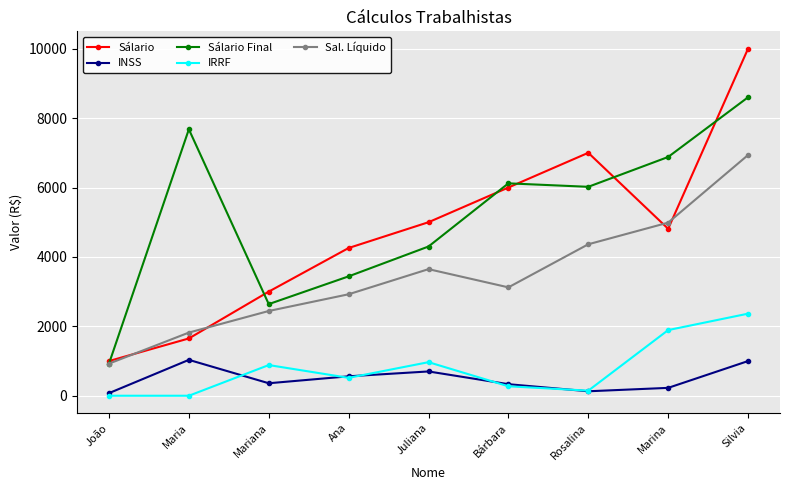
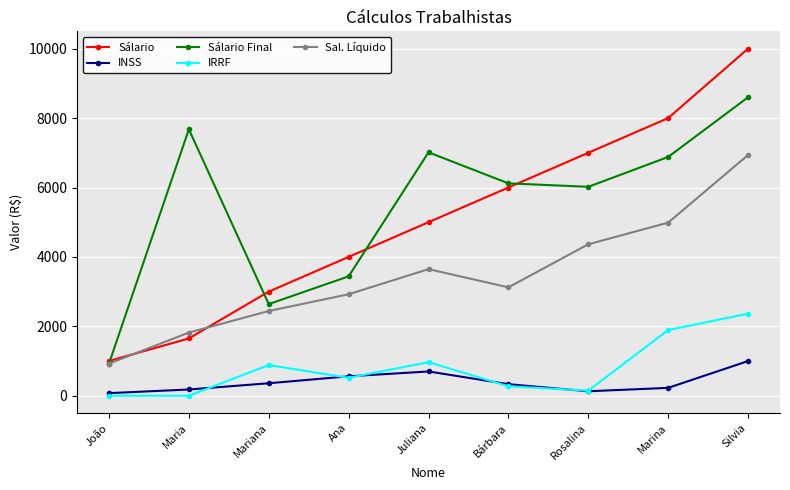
INSS, Maria: 1000 -> 200
Sálario, Ana: 4300 -> 4000
Sálario Final, Juliana: 4300 -> 7000
Sálario, Marina: 4800 -> 8000
